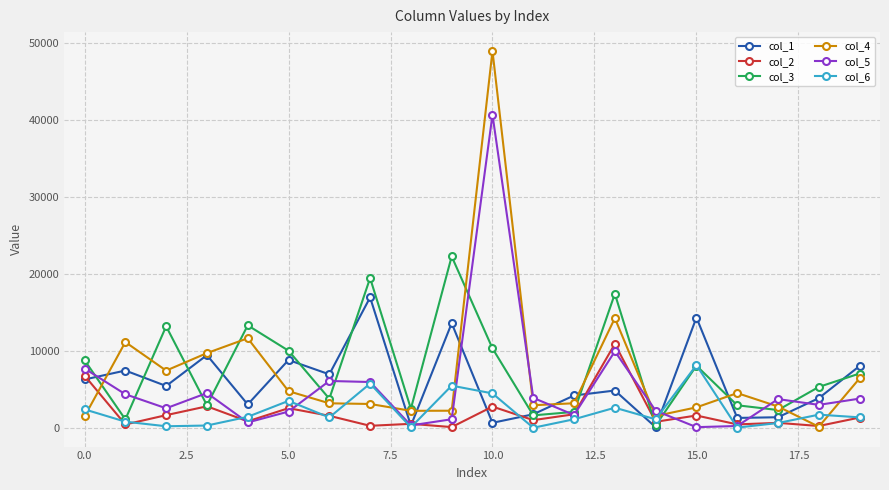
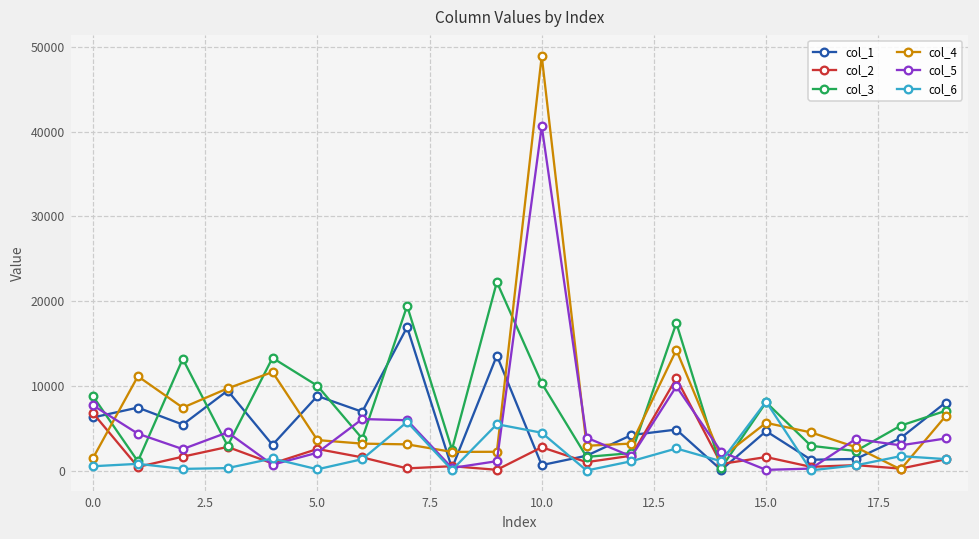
col_6, 0.0: 2000 -> 1000
col_4, 5.0: 5000 -> 4000
col_6, 5.0: 3000 -> 0
col_1, 15.0: 14000 -> 5000
col_4, 15.0: 3000 -> 6000
